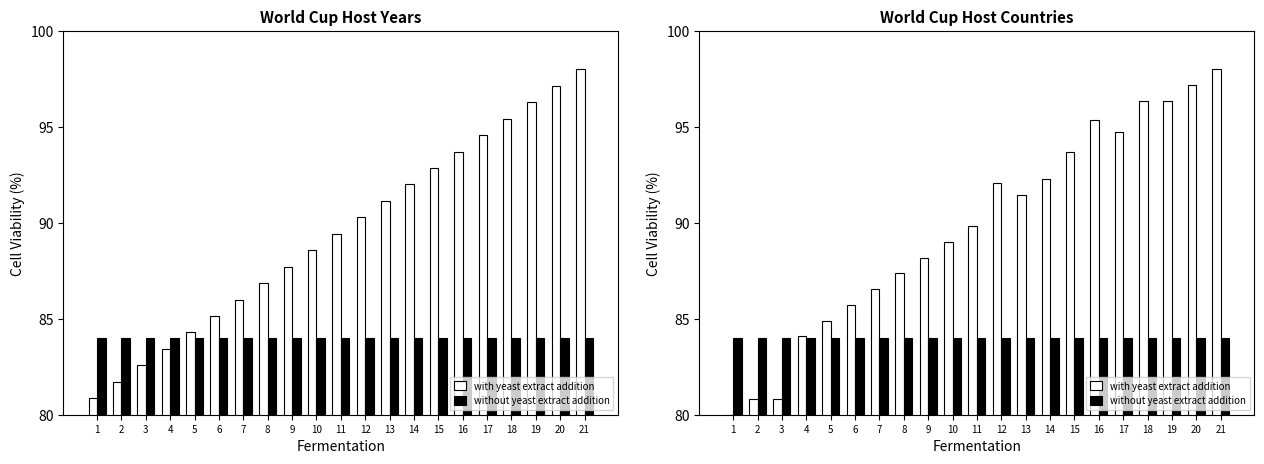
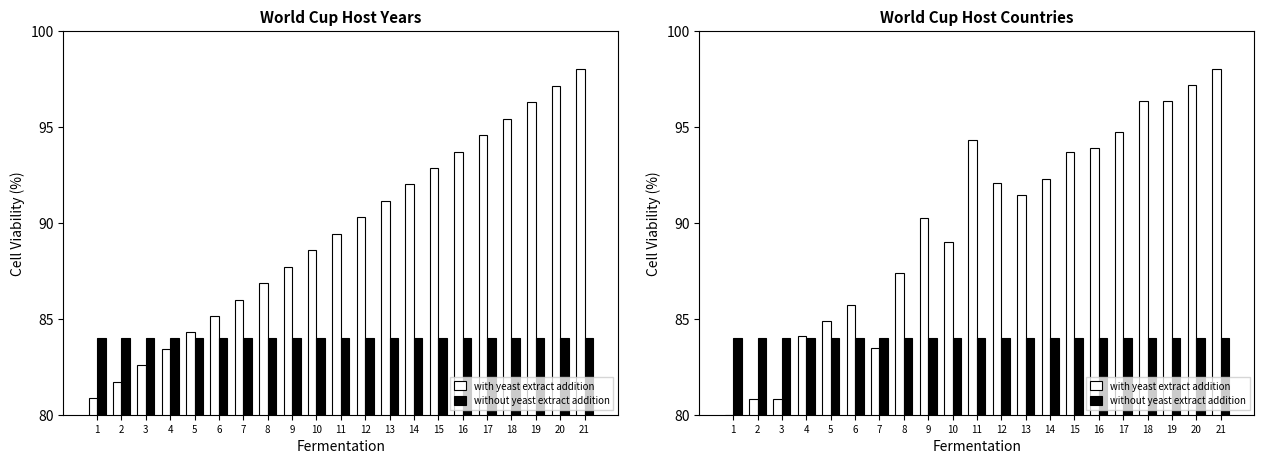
World Cup Host Countries, with yeast extract addition, 7: 86.5 -> 83.5
World Cup Host Countries, with yeast extract addition, 9: 88.2 -> 90.2
World Cup Host Countries, with yeast extract addition, 11: 89.8 -> 94.3
World Cup Host Countries, with yeast extract addition, 16: 95.3 -> 93.9
